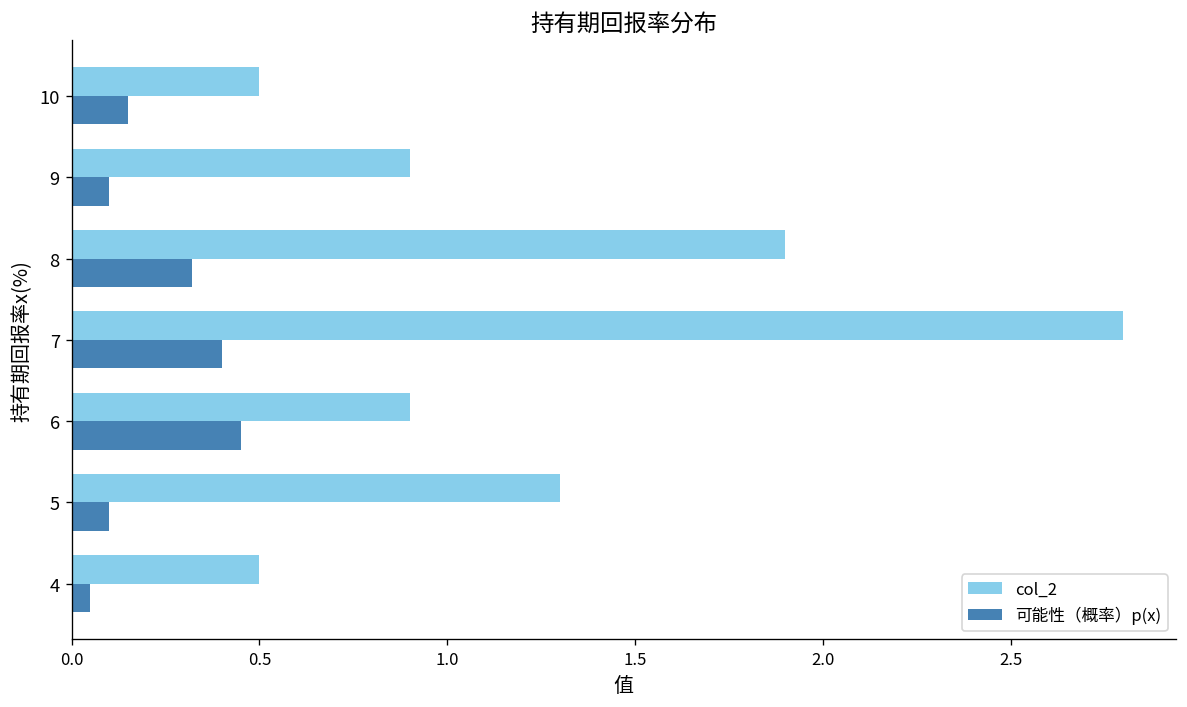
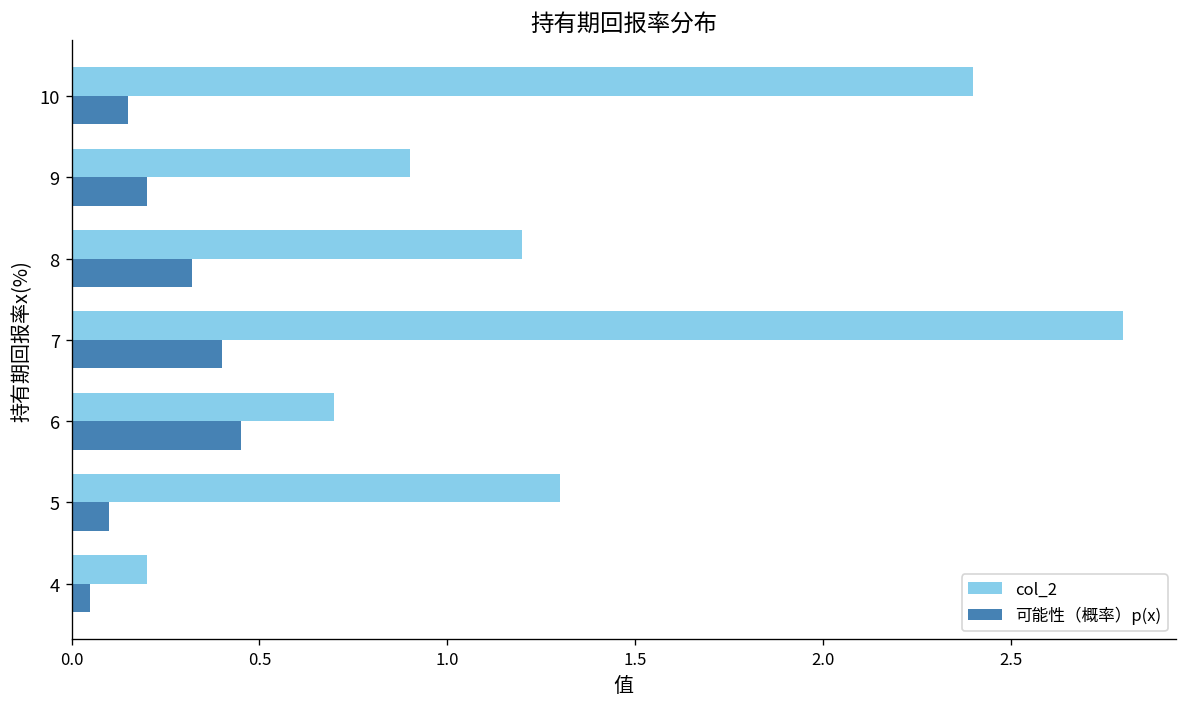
col_2, 10: 0.5 -> 2.4
可能性（概率）p(x), 9: 0.1 -> 0.2
col_2, 8: 1.9 -> 1.2
col_2, 6: 0.9 -> 0.7
col_2, 4: 0.5 -> 0.2
